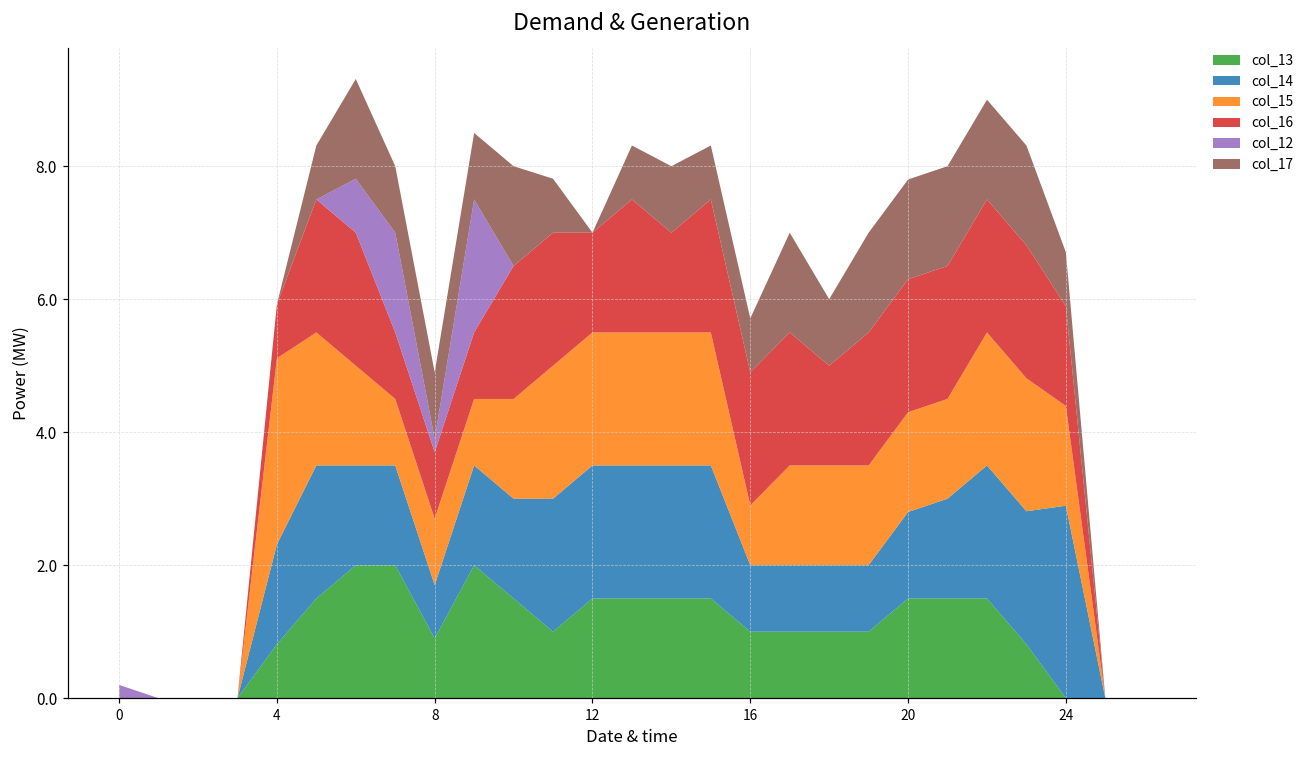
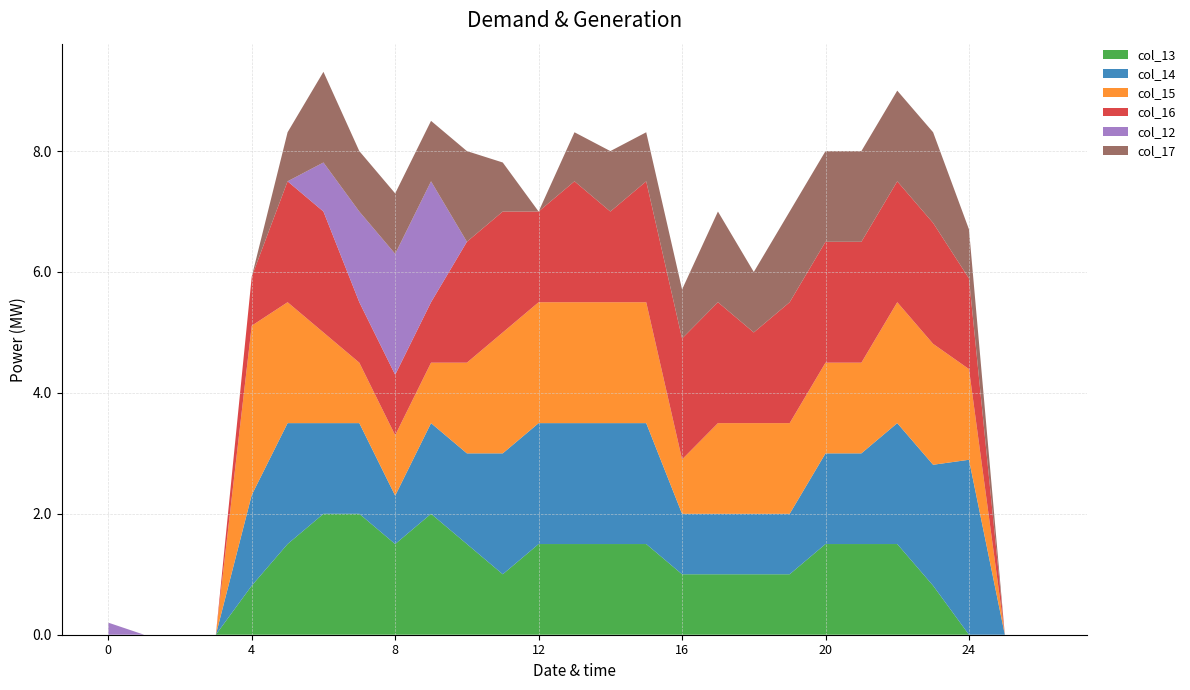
col_13, 8: 0.9 -> 1.5
col_12, 8: 0.2 -> 2.0
col_14, 20: 1.3 -> 1.5
